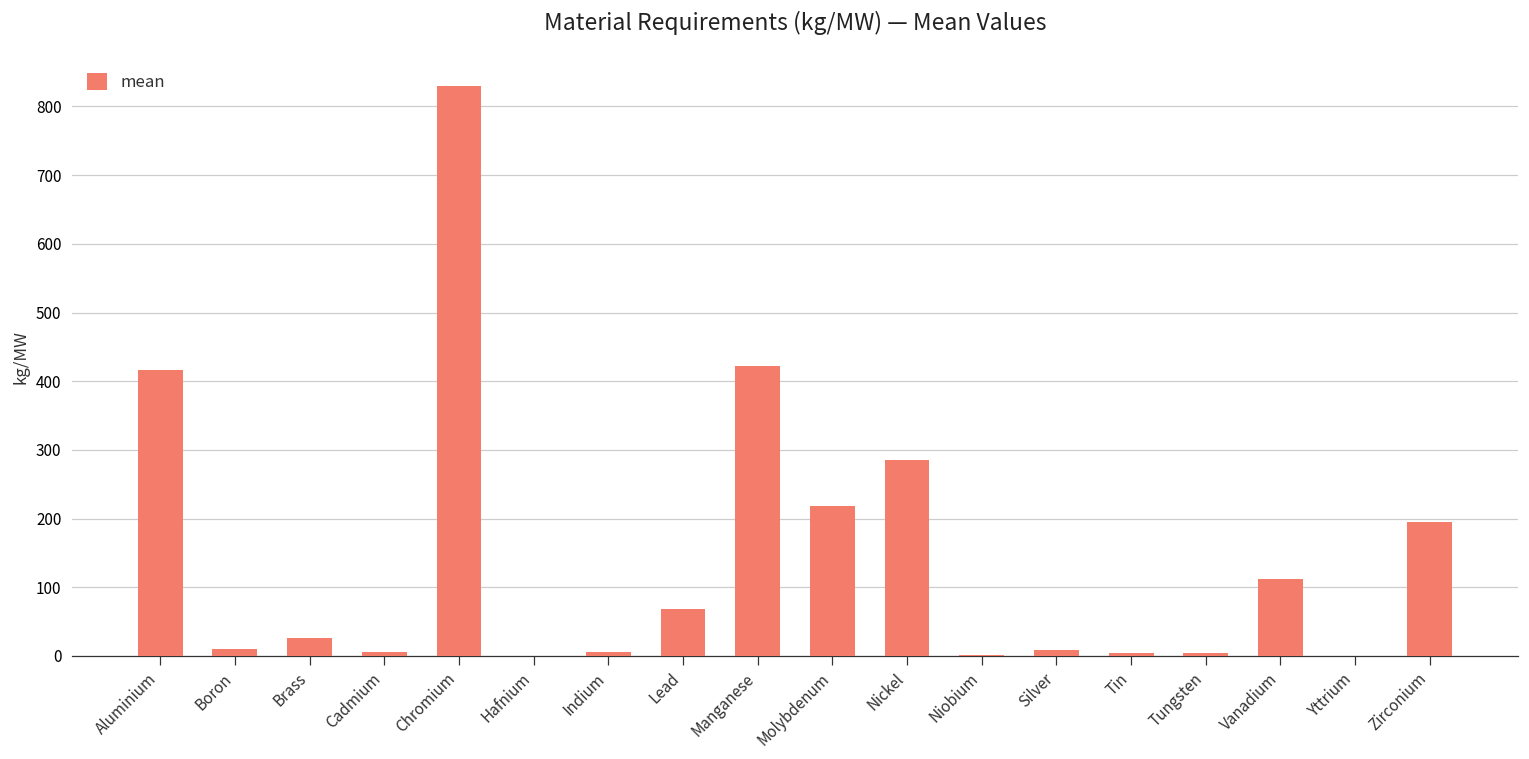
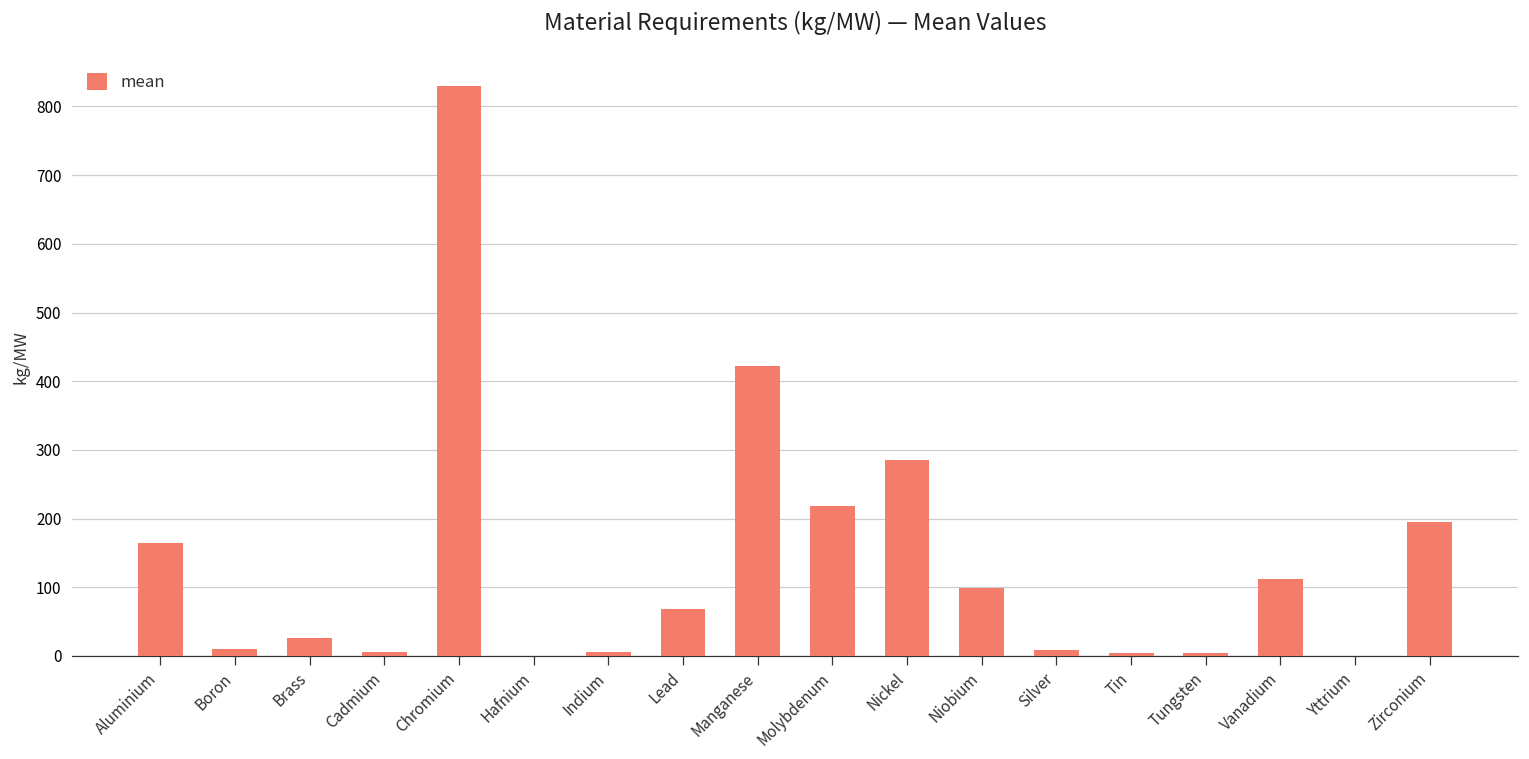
Aluminium: 420 -> 170
Niobium: 0 -> 100
